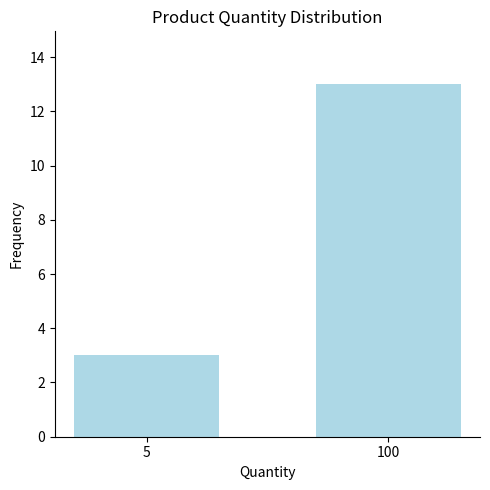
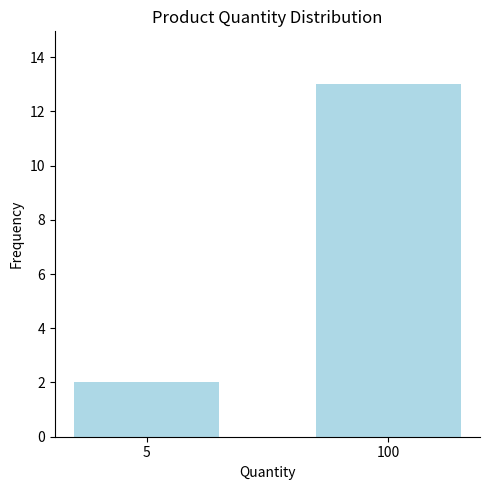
5: 3 -> 2
